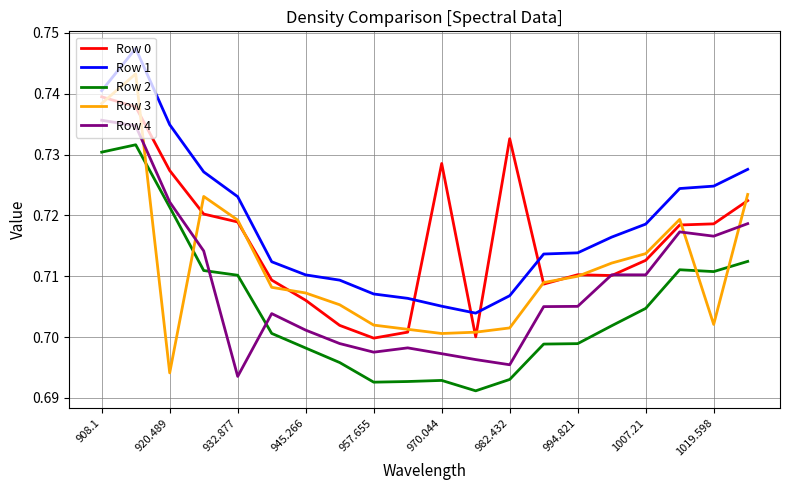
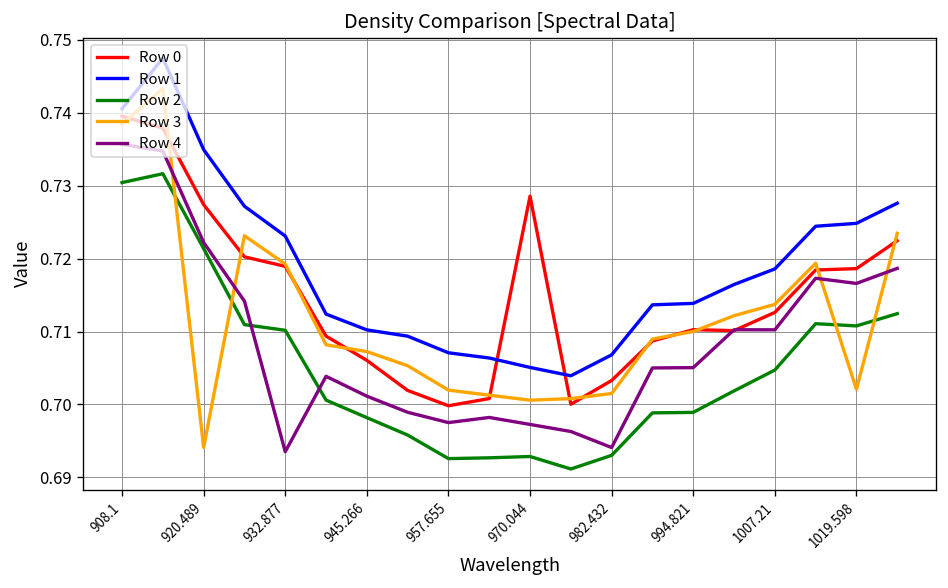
Row 0, 982.432: 0.733 -> 0.703
Row 4, 982.432: 0.695 -> 0.694
